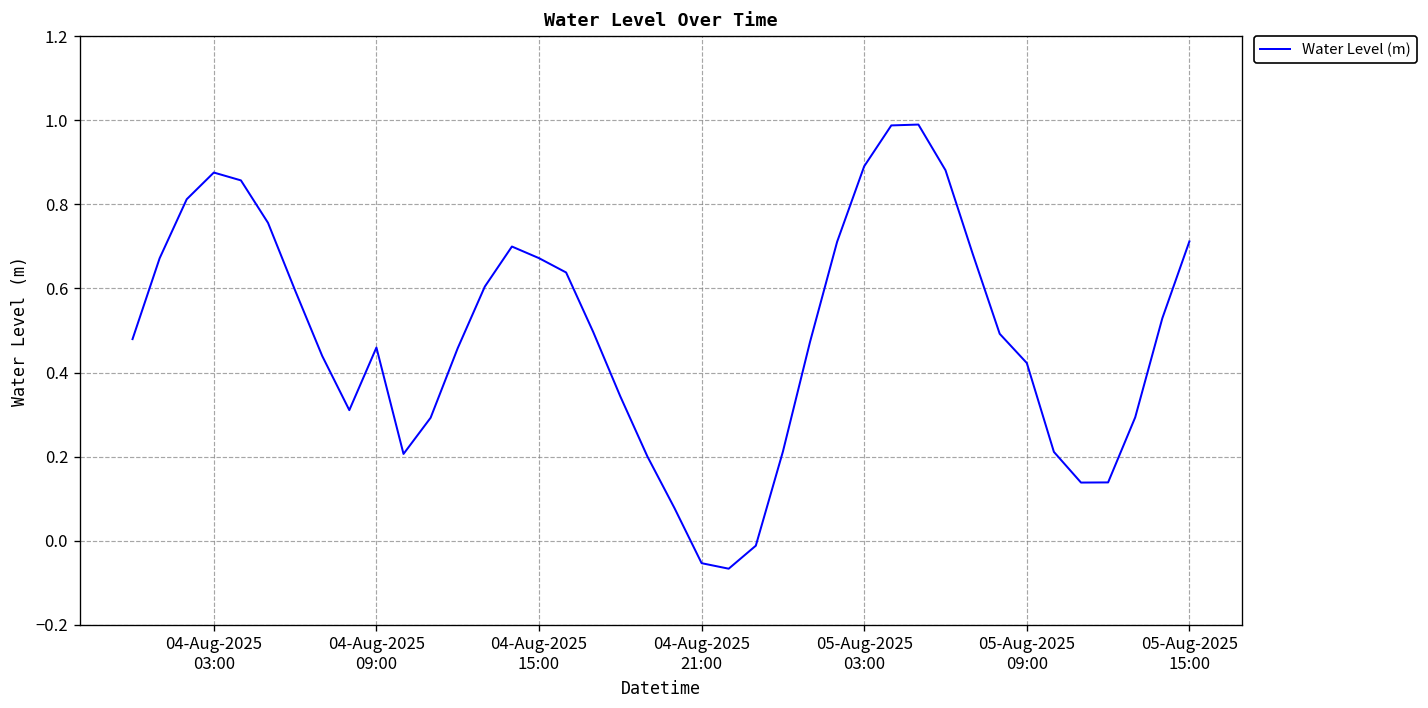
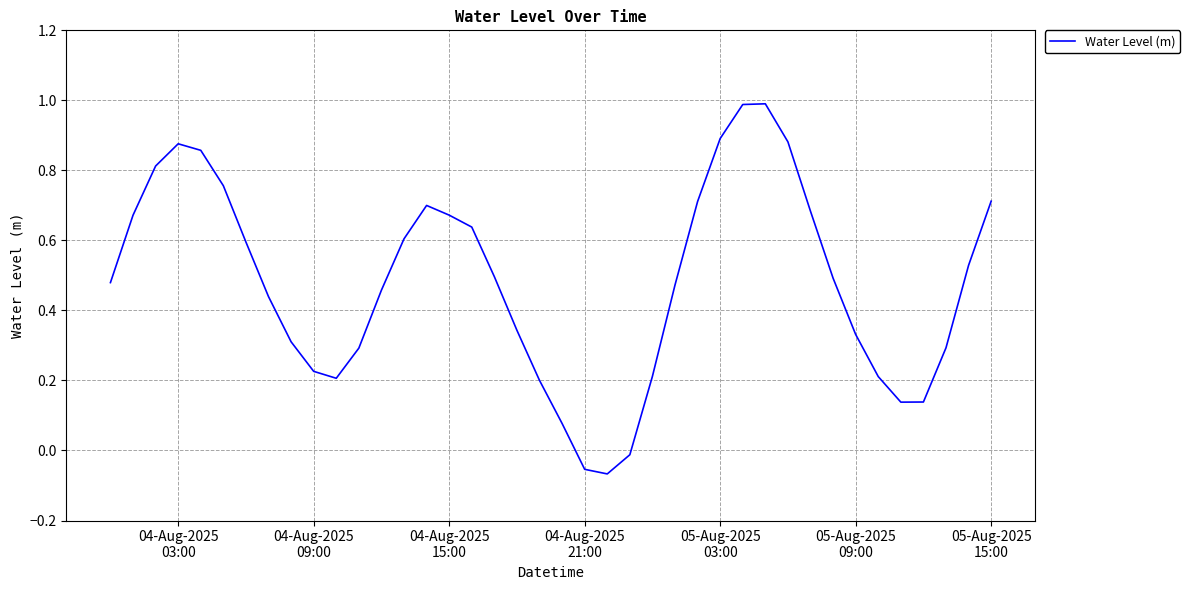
04-Aug-2025 09:00: 0.46 -> 0.23
05-Aug-2025 09:00: 0.42 -> 0.33
